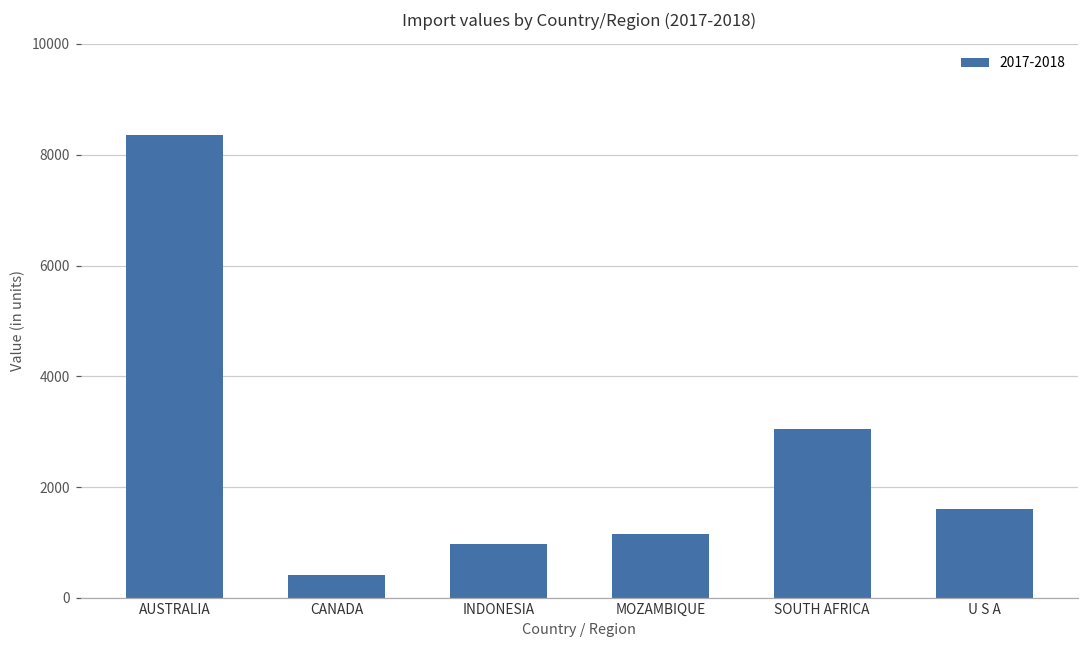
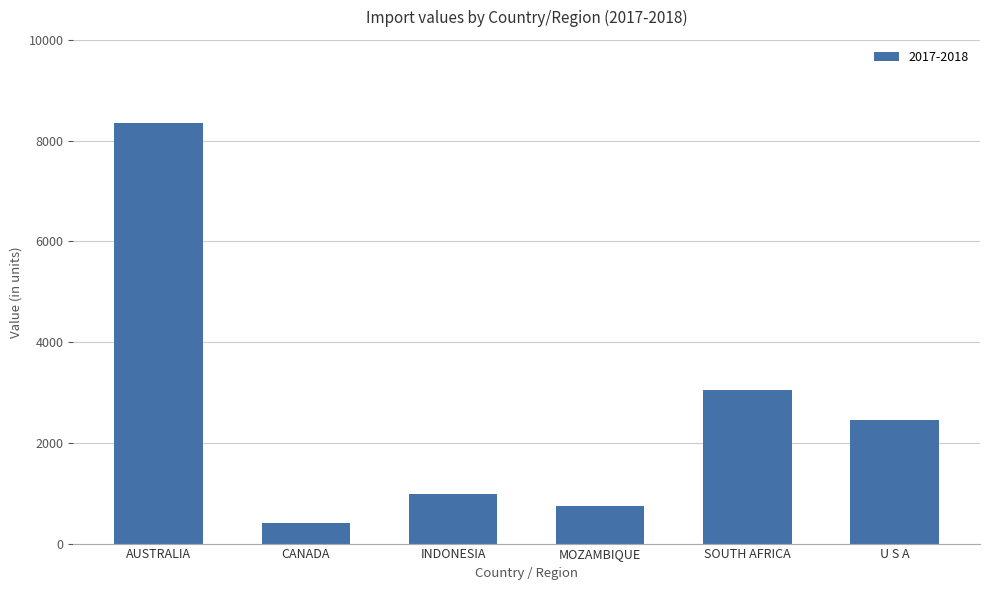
MOZAMBIQUE: 1100 -> 800
U S A: 1600 -> 2500
